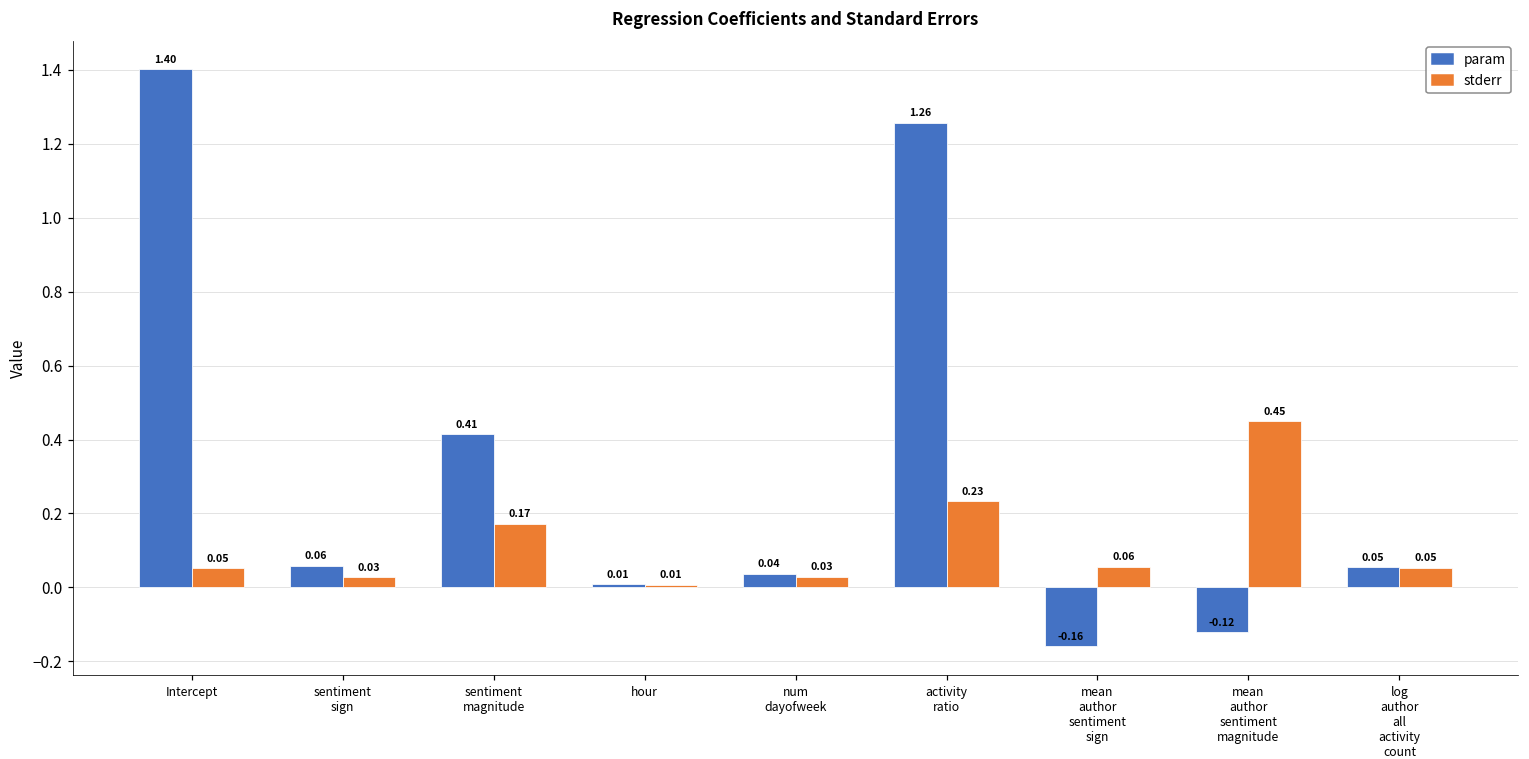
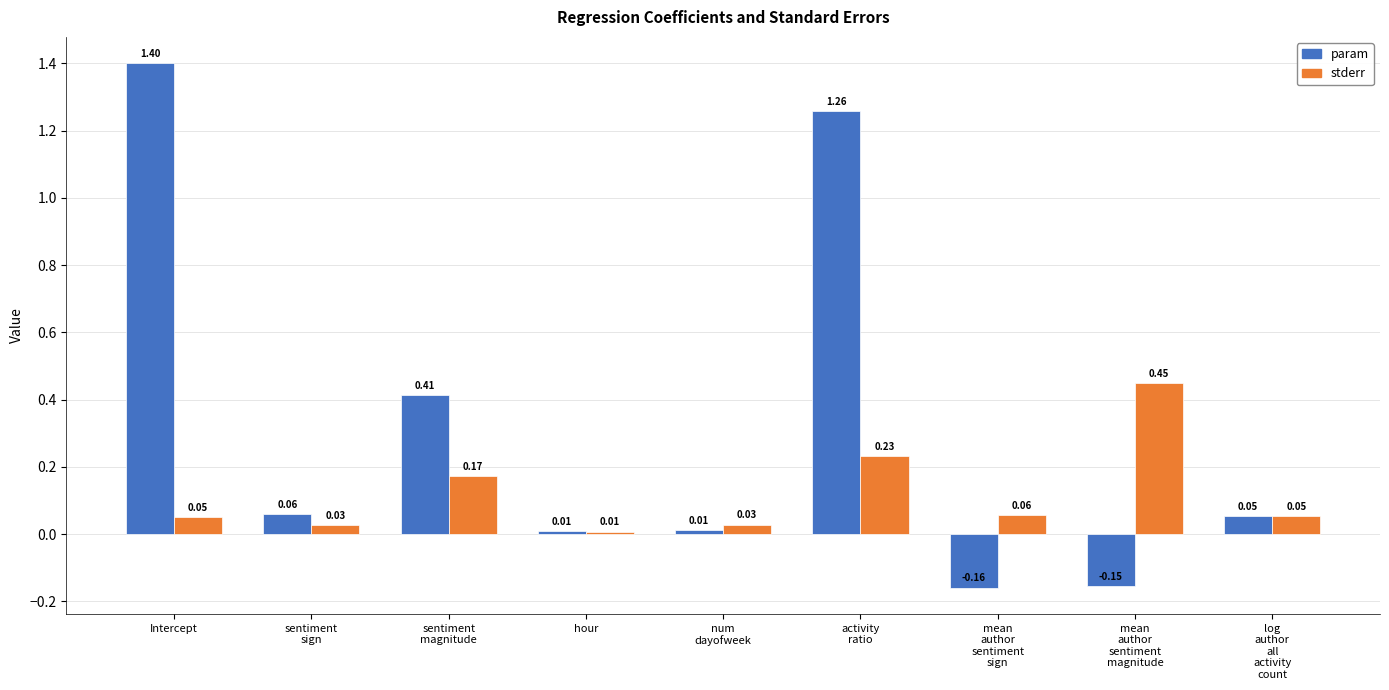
param, num dayofweek: 0.04 -> 0.01
param, mean author sentiment magnitude: -0.12 -> -0.15
